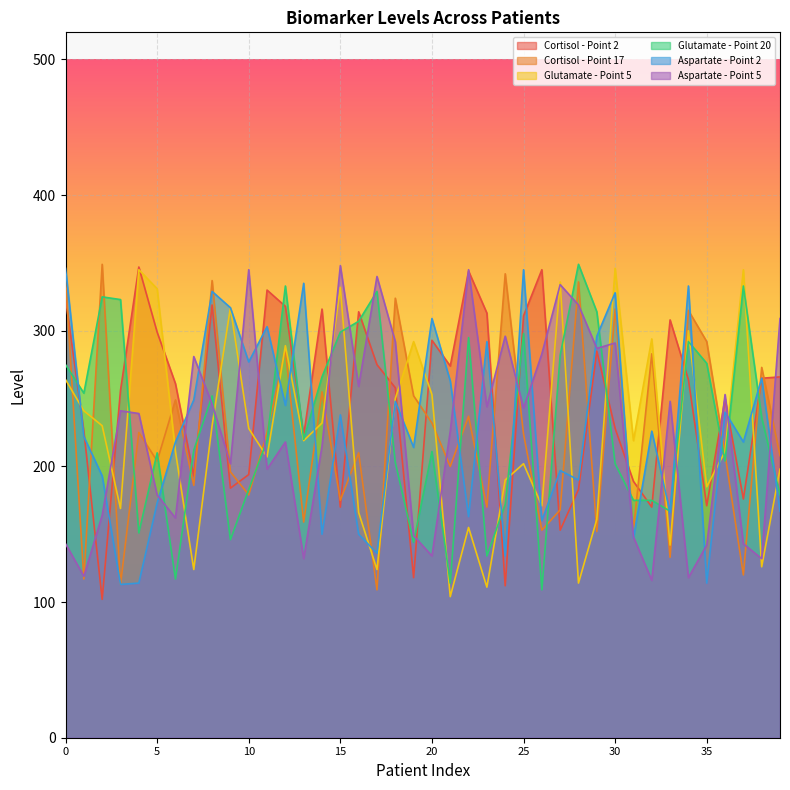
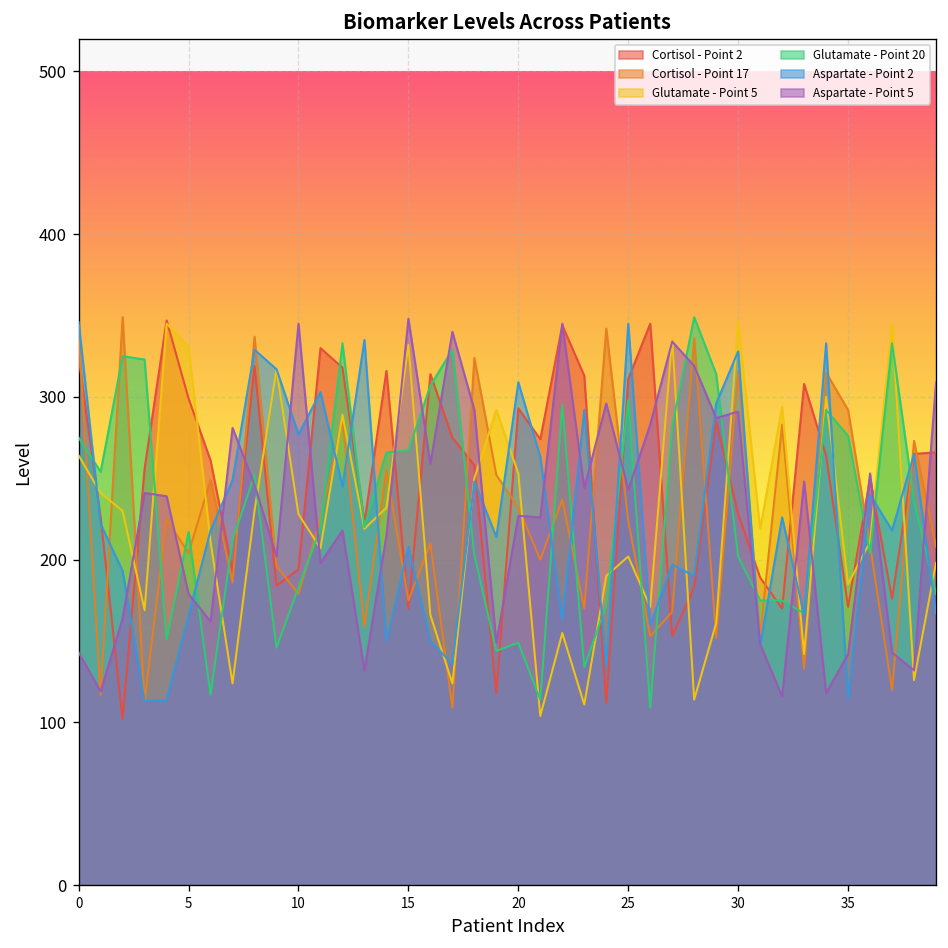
Glutamate - Point 20, 5: 210 -> 217
Aspartate - Point 2, 5: 173 -> 166
Glutamate - Point 20, 15: 299 -> 267
Aspartate - Point 2, 15: 238 -> 208
Glutamate - Point 20, 20: 211 -> 149
Aspartate - Point 5, 20: 134 -> 227
